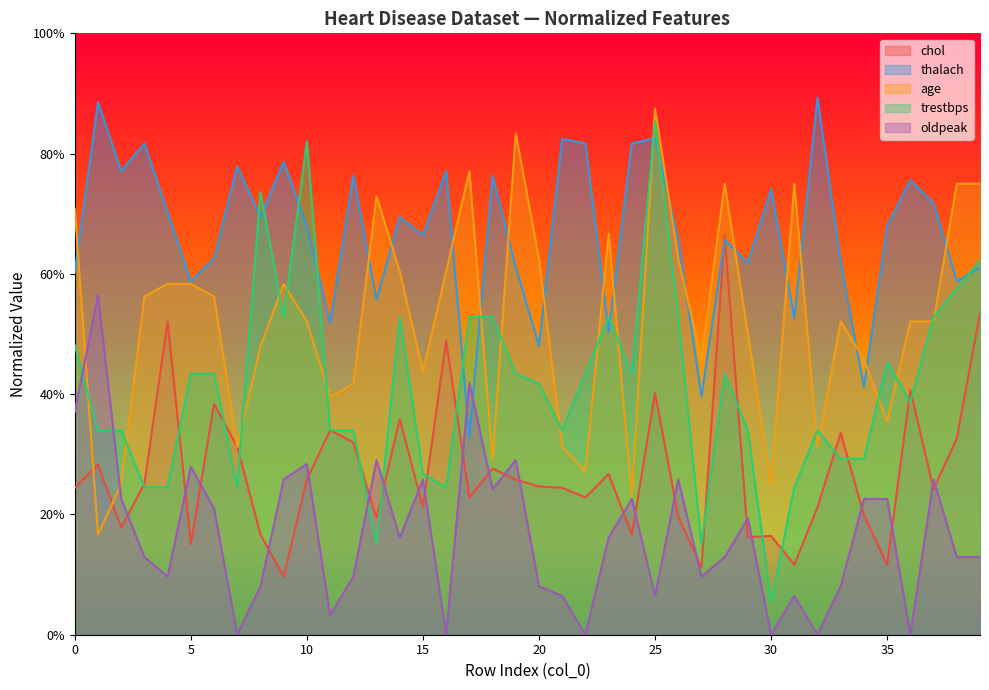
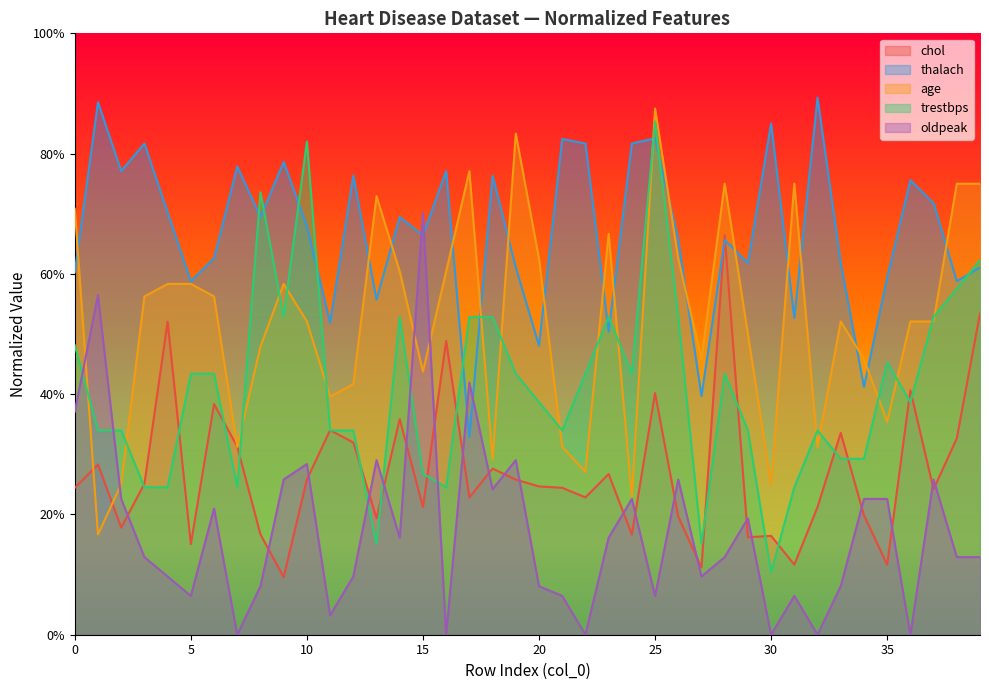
oldpeak, 5: 28% -> 6%
oldpeak, 15: 26% -> 70%
trestbps, 20: 42% -> 39%
thalach, 30: 74% -> 85%
trestbps, 30: 5% -> 10%
thalach, 35: 68% -> 59%
